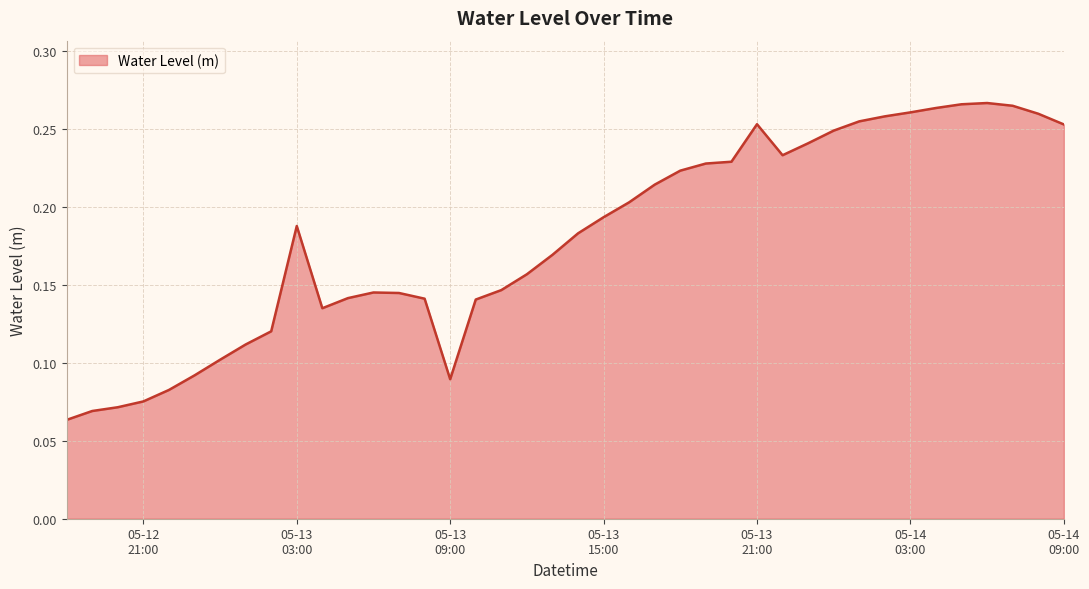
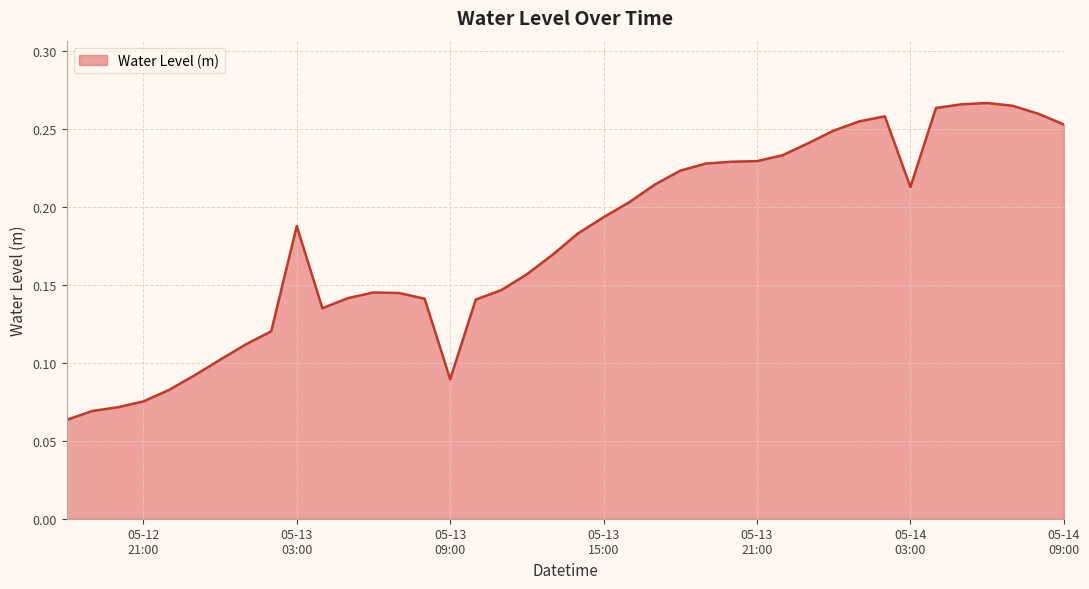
05-13 21:00: 0.253 -> 0.229
05-14 03:00: 0.260 -> 0.213
